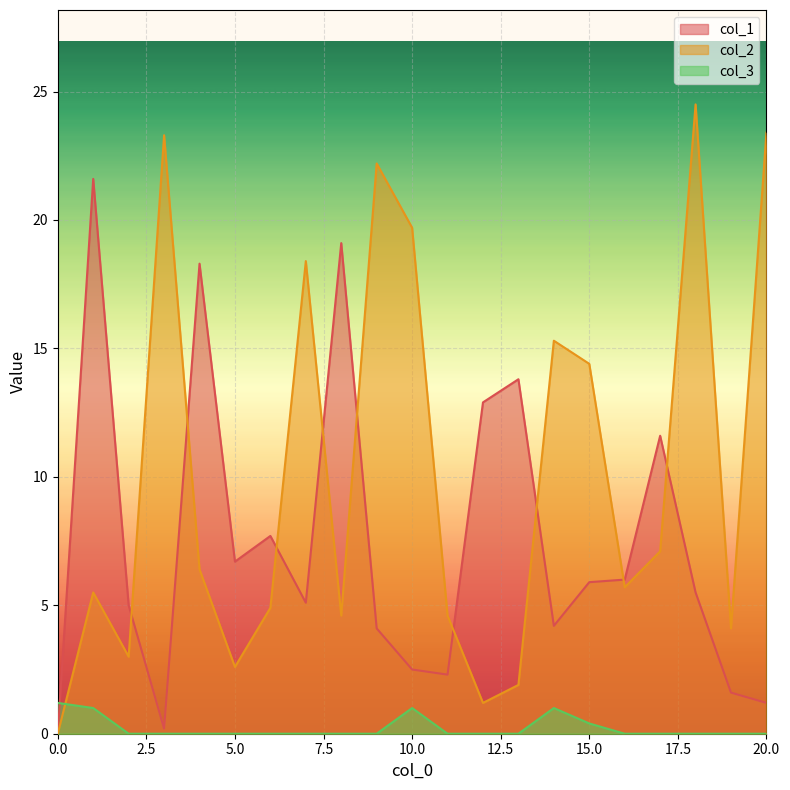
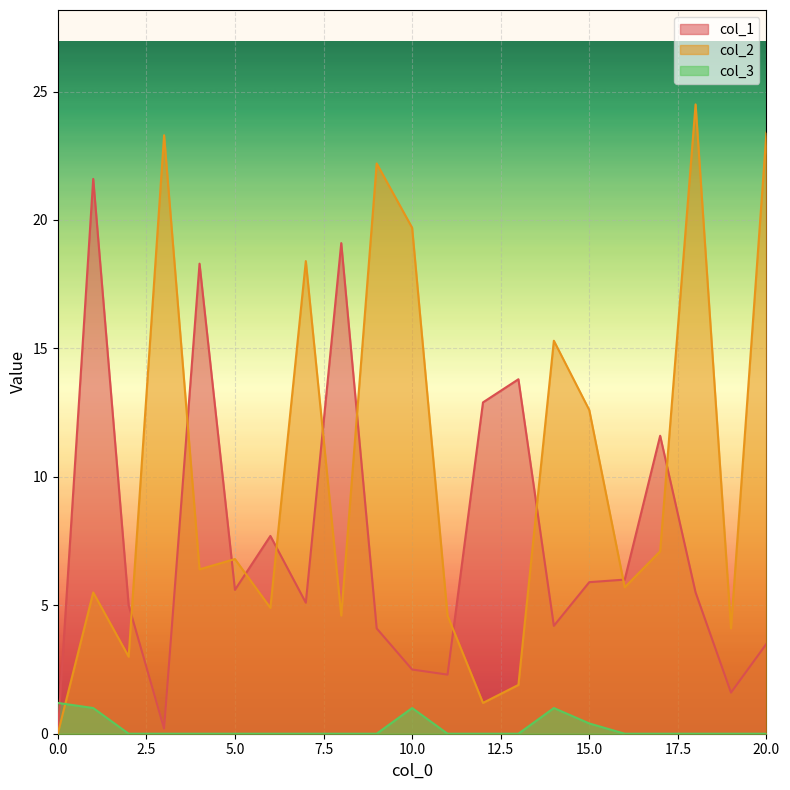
col_1, 5.0: 6.7 -> 5.6
col_2, 5.0: 2.6 -> 6.8
col_2, 15.0: 14.4 -> 12.6
col_1, 20.0: 1.2 -> 3.5
